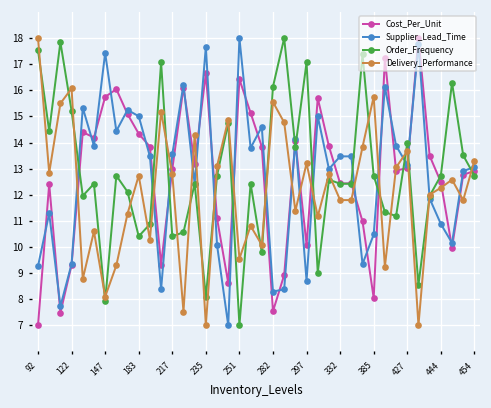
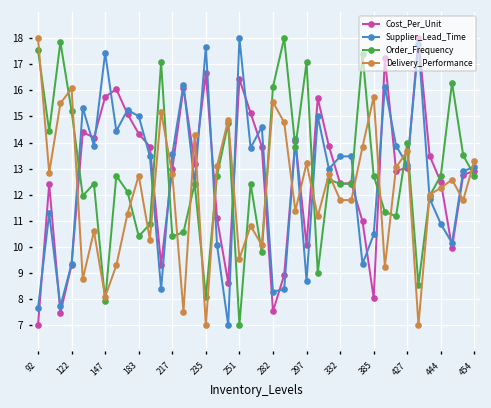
Supplier_Lead_Time, 92: 9.3 -> 7.6
